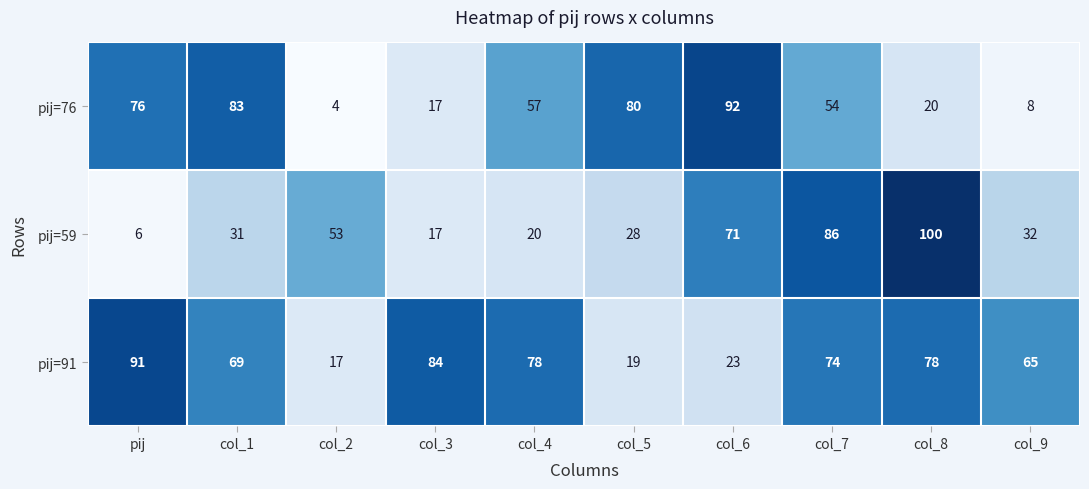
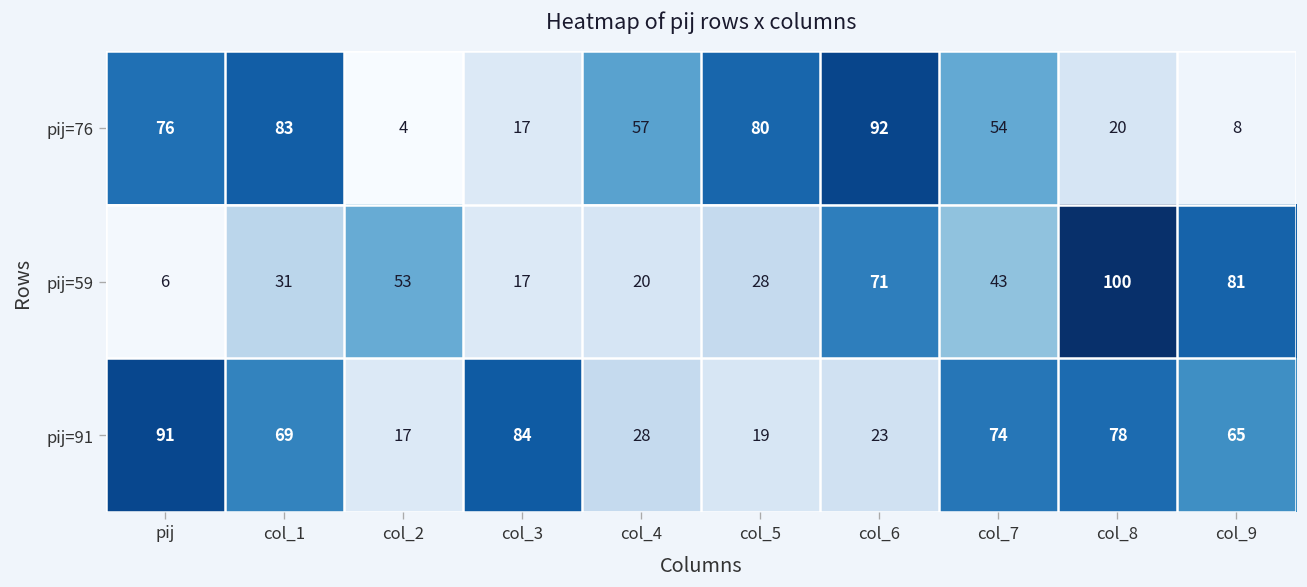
pij=59, col_7: 86 -> 43
pij=59, col_9: 32 -> 81
pij=91, col_4: 78 -> 28
